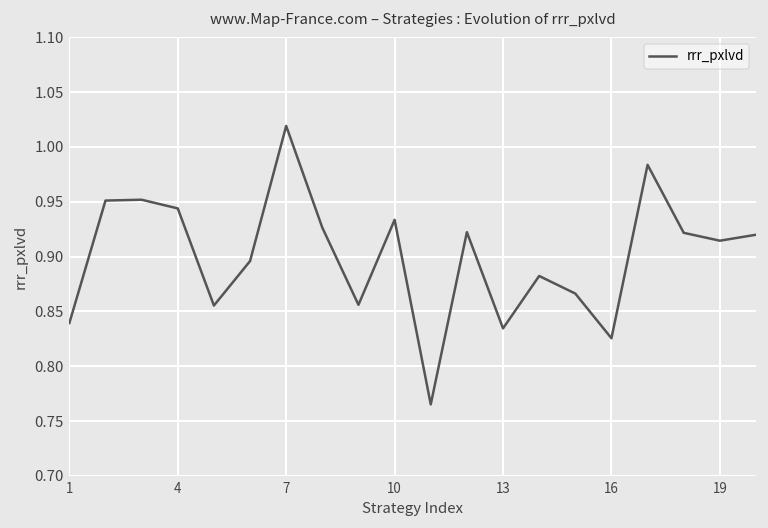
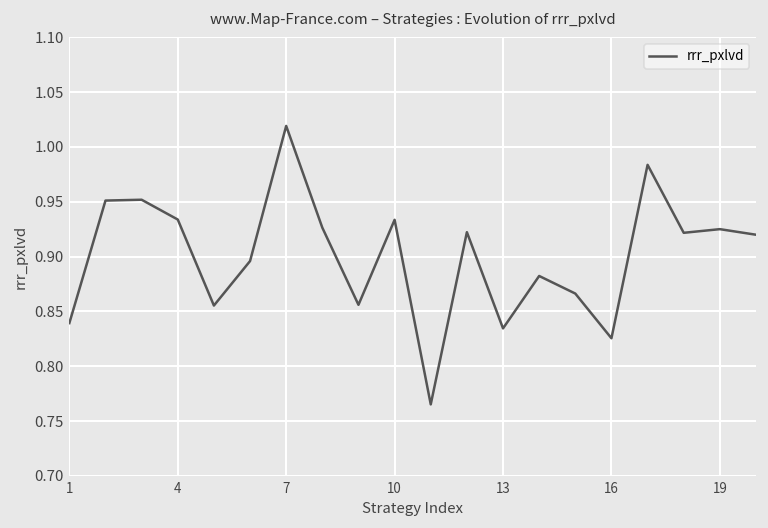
4: 0.94 -> 0.93
19: 0.91 -> 0.93
